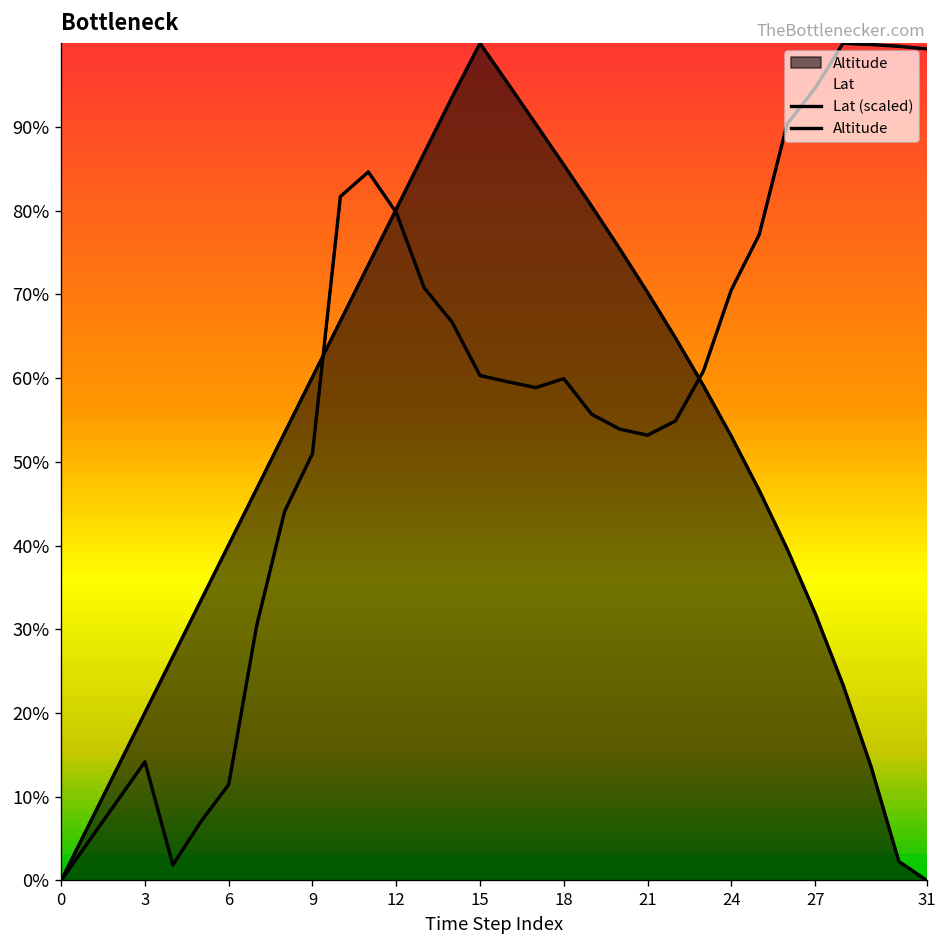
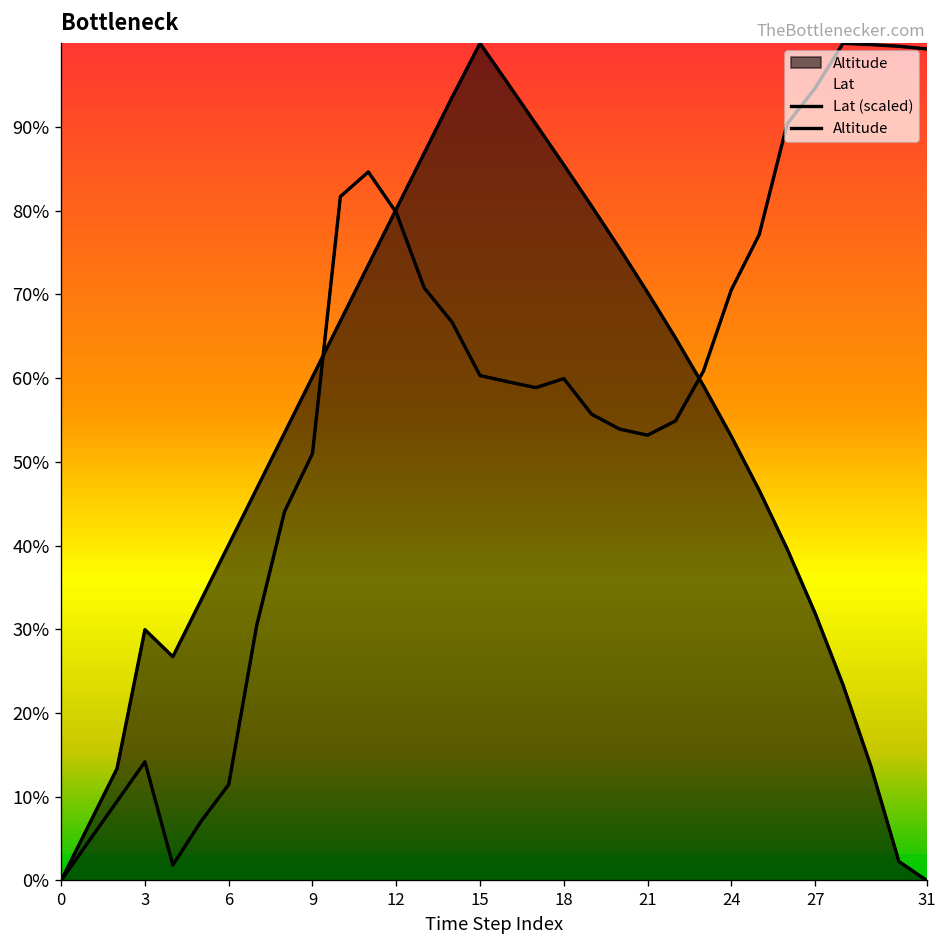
Altitude, 3: 20% -> 30%
